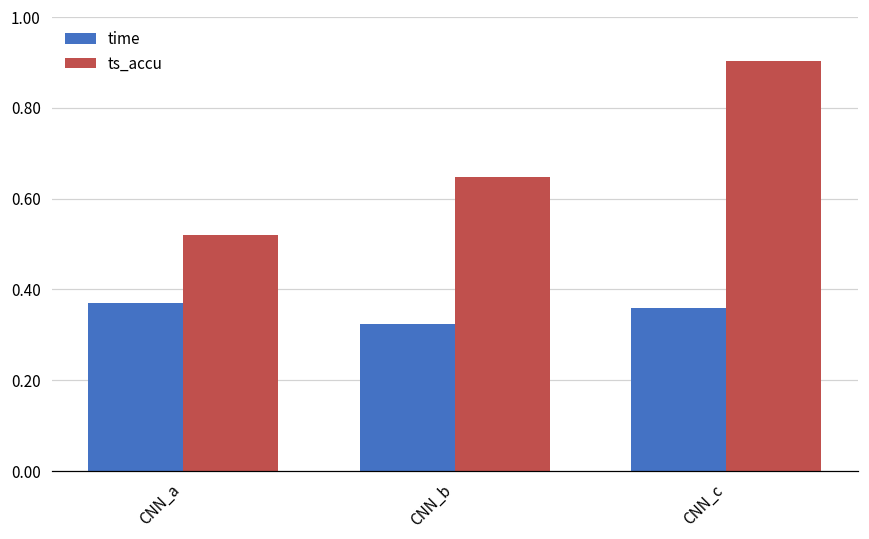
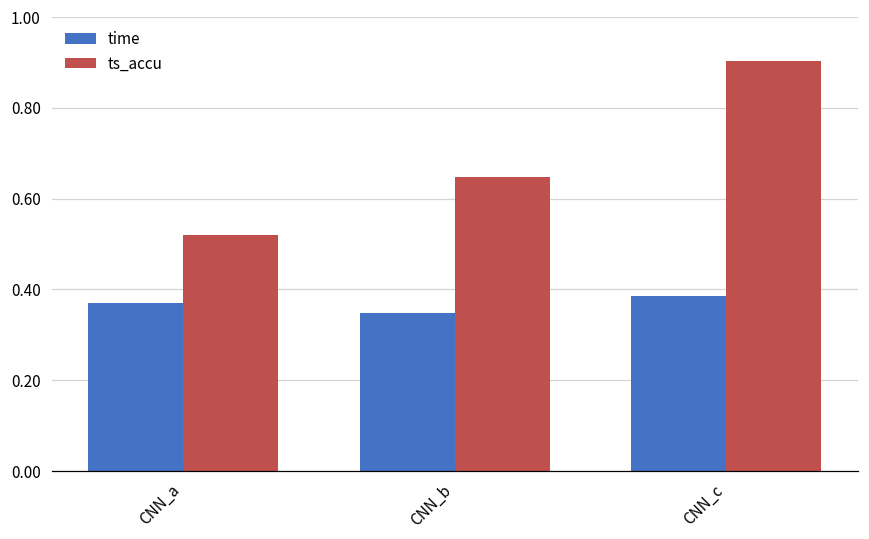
time, CNN_b: 0.32 -> 0.35
time, CNN_c: 0.36 -> 0.39
